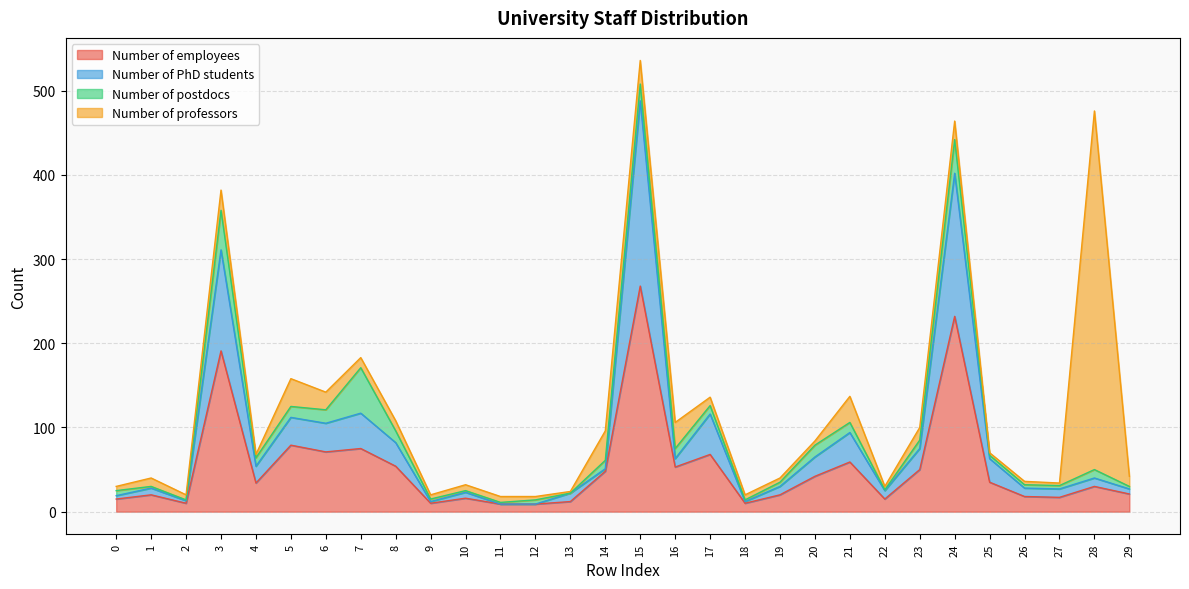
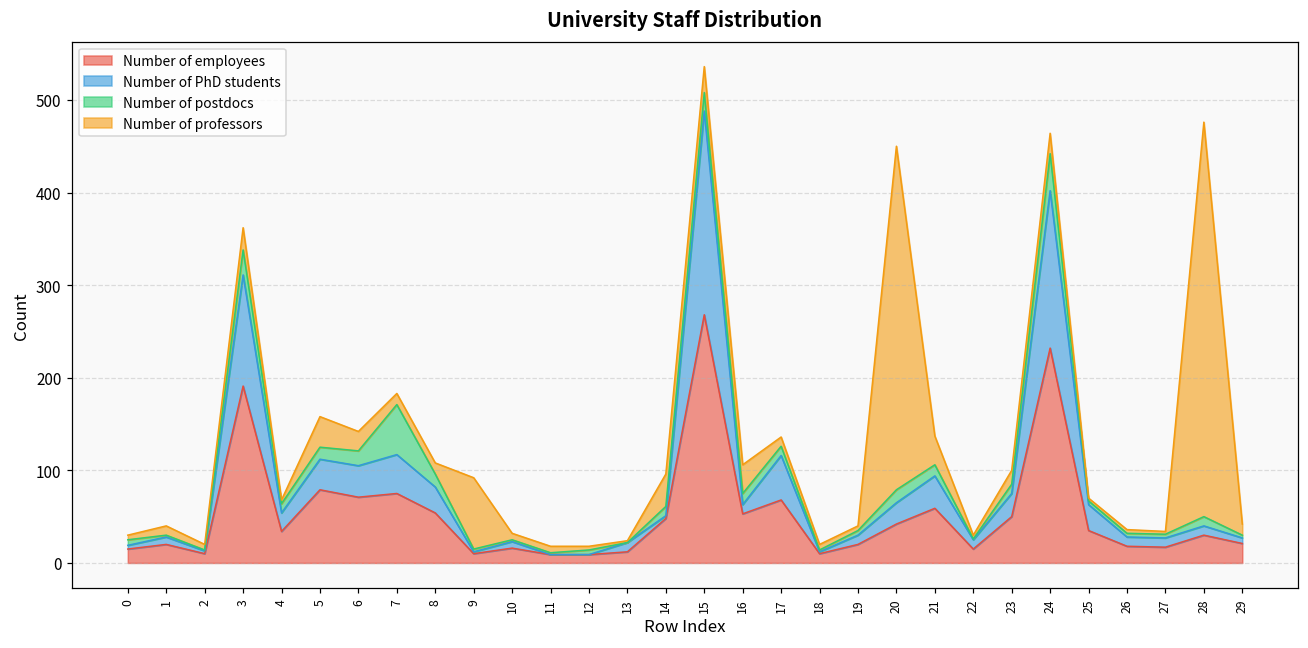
Number of postdocs, 3: 50 -> 30
Number of professors, 9: 10 -> 80
Number of professors, 20: 10 -> 370
